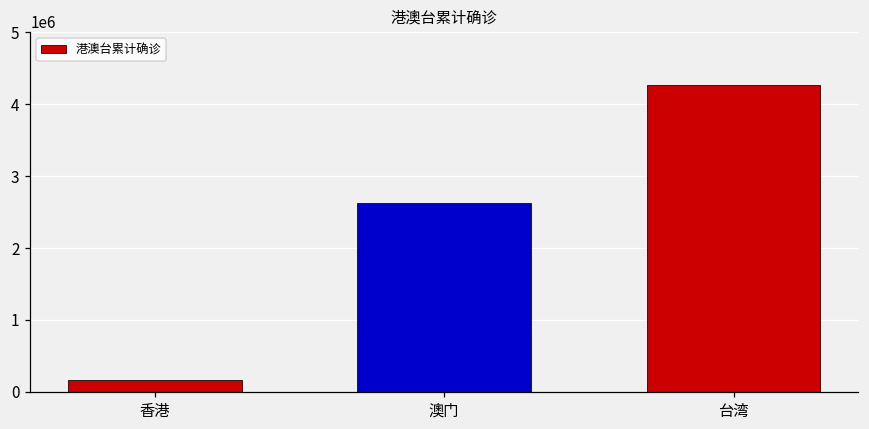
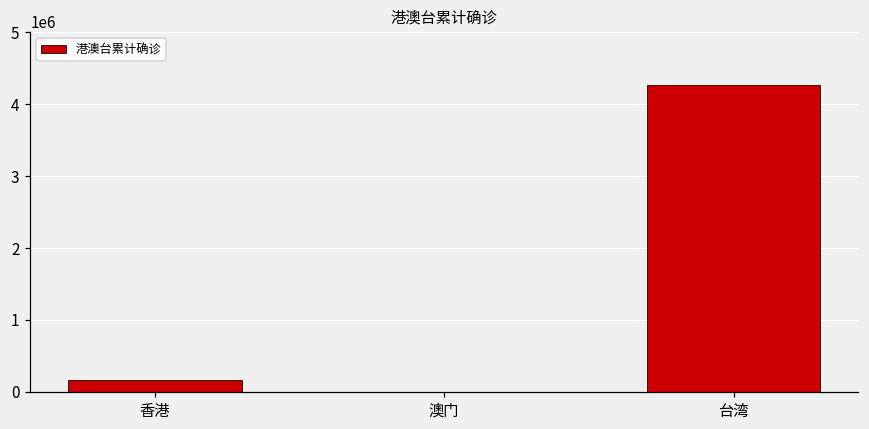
澳门: 2600000 -> 0
